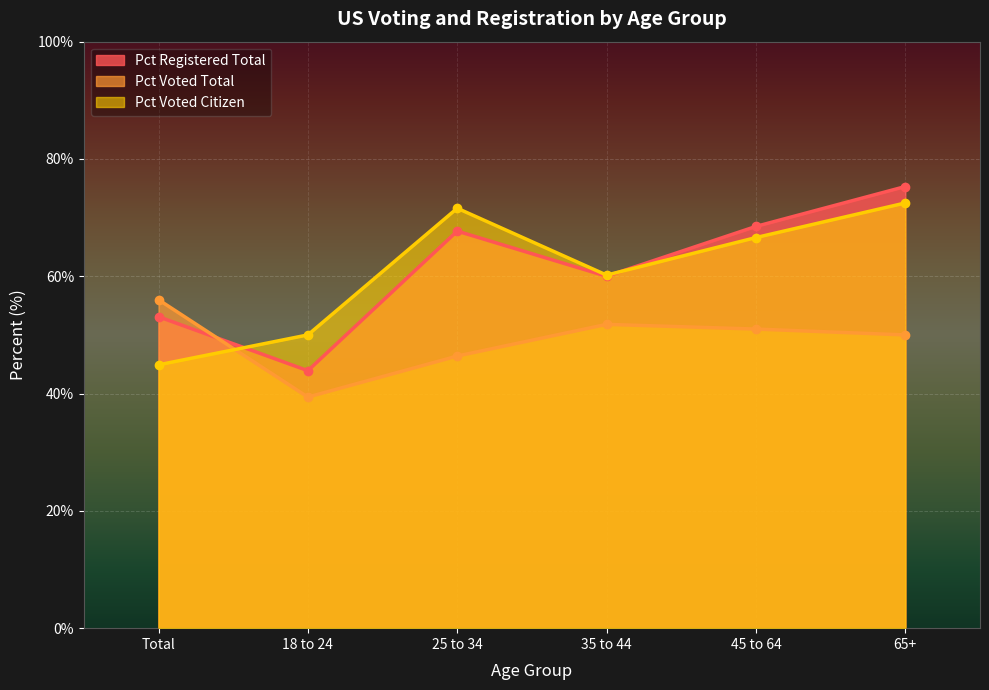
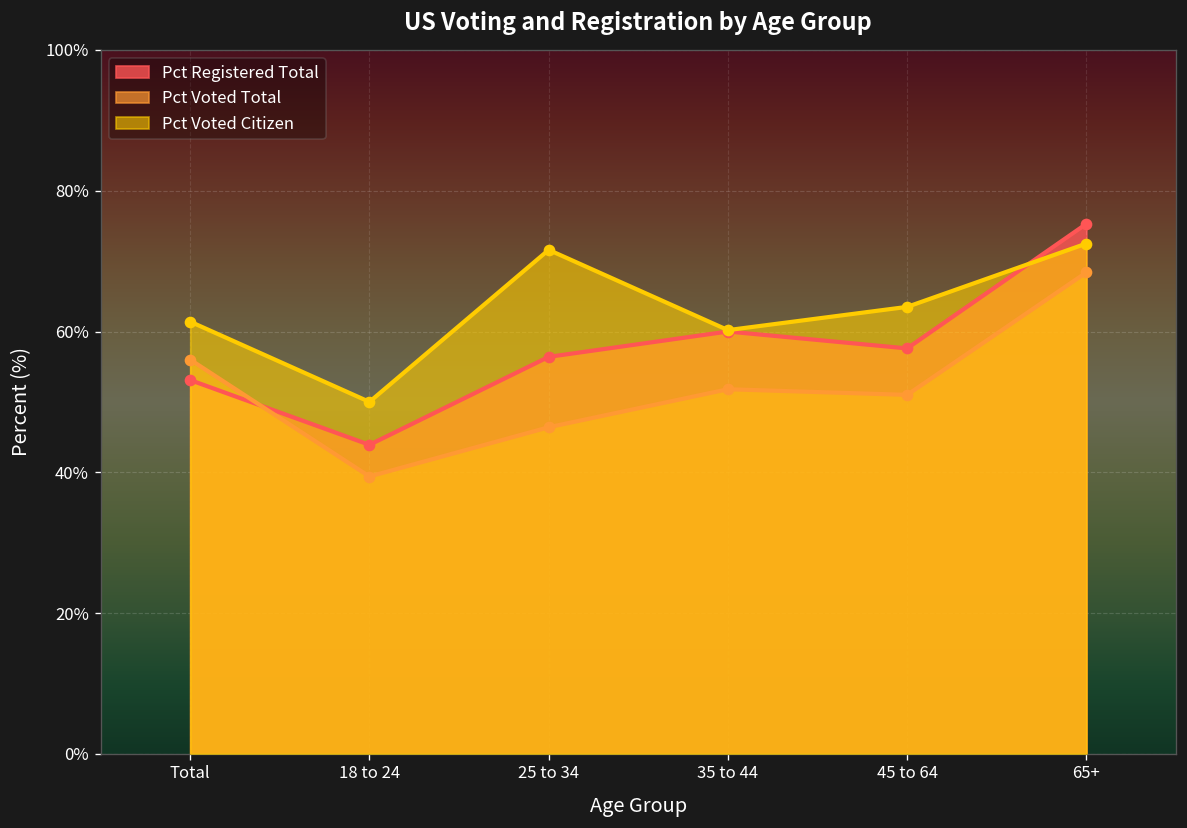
Pct Voted Citizen, Total: 45% -> 61%
Pct Registered Total, 25 to 34: 68% -> 56%
Pct Registered Total, 45 to 64: 69% -> 58%
Pct Voted Citizen, 45 to 64: 67% -> 64%
Pct Voted Total, 65+: 50% -> 68%
